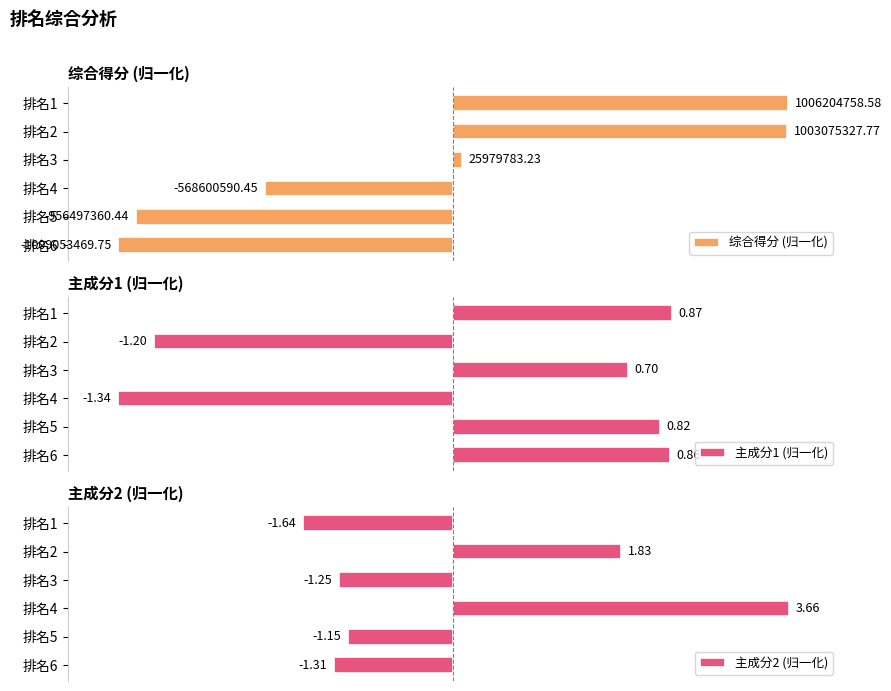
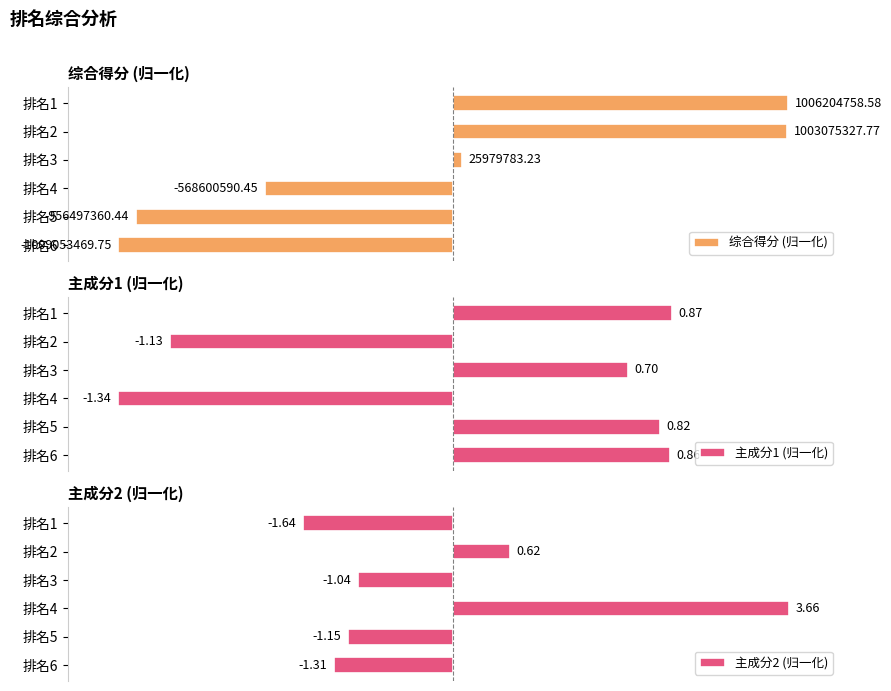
主成分1 (归一化), 排名2: -1.20 -> -1.13
主成分2 (归一化), 排名2: 1.83 -> 0.62
主成分2 (归一化), 排名3: -1.25 -> -1.04
